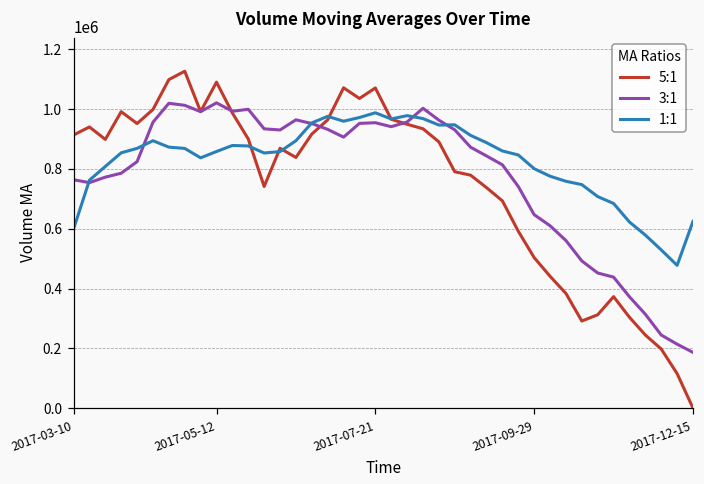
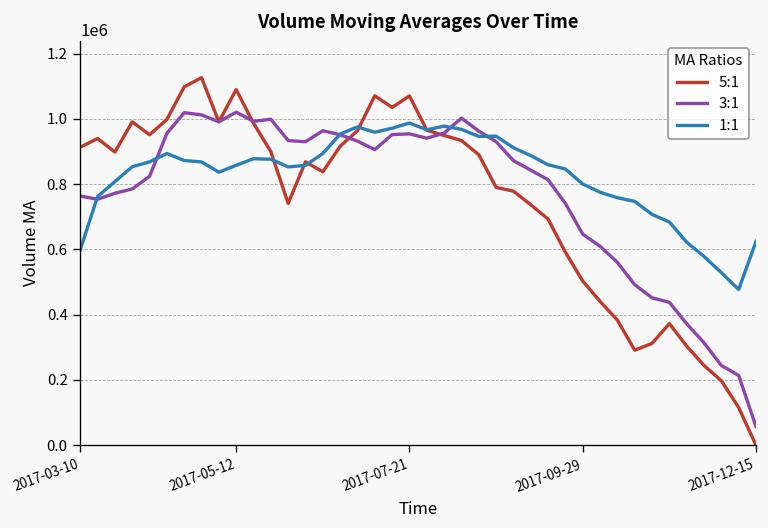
3:1, 2017-12-15: 190000 -> 60000
